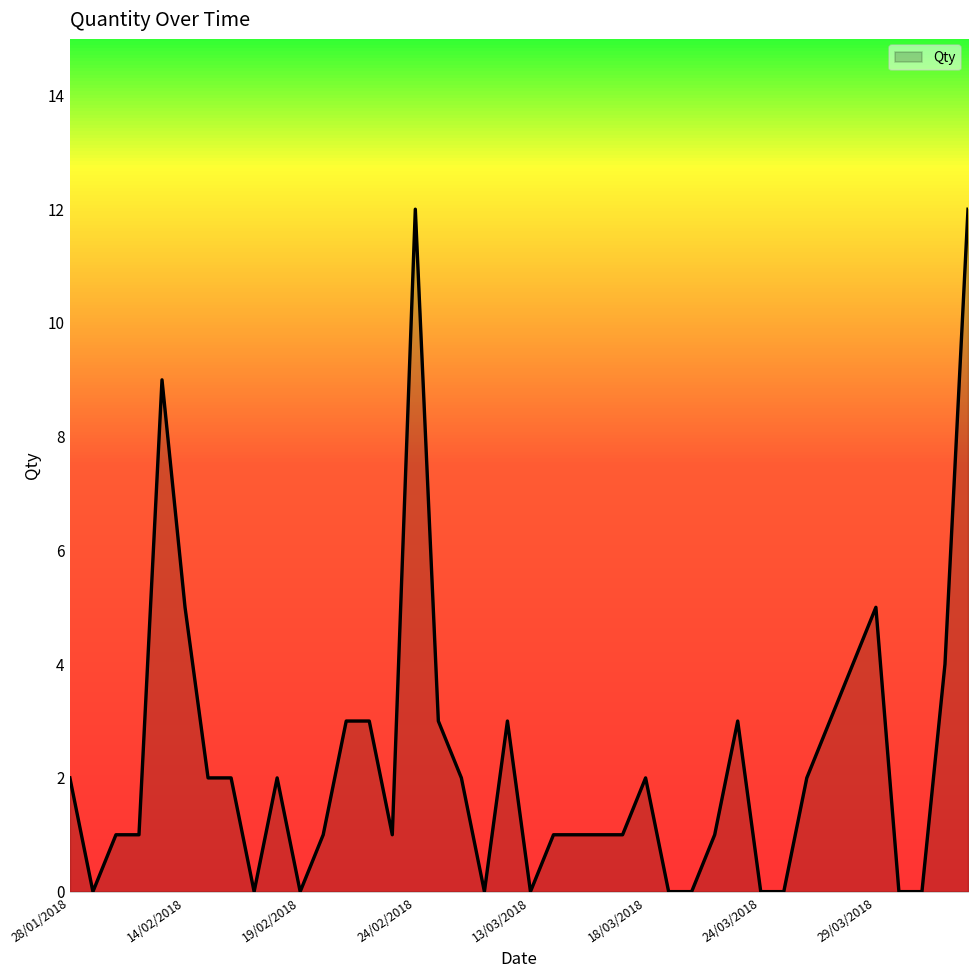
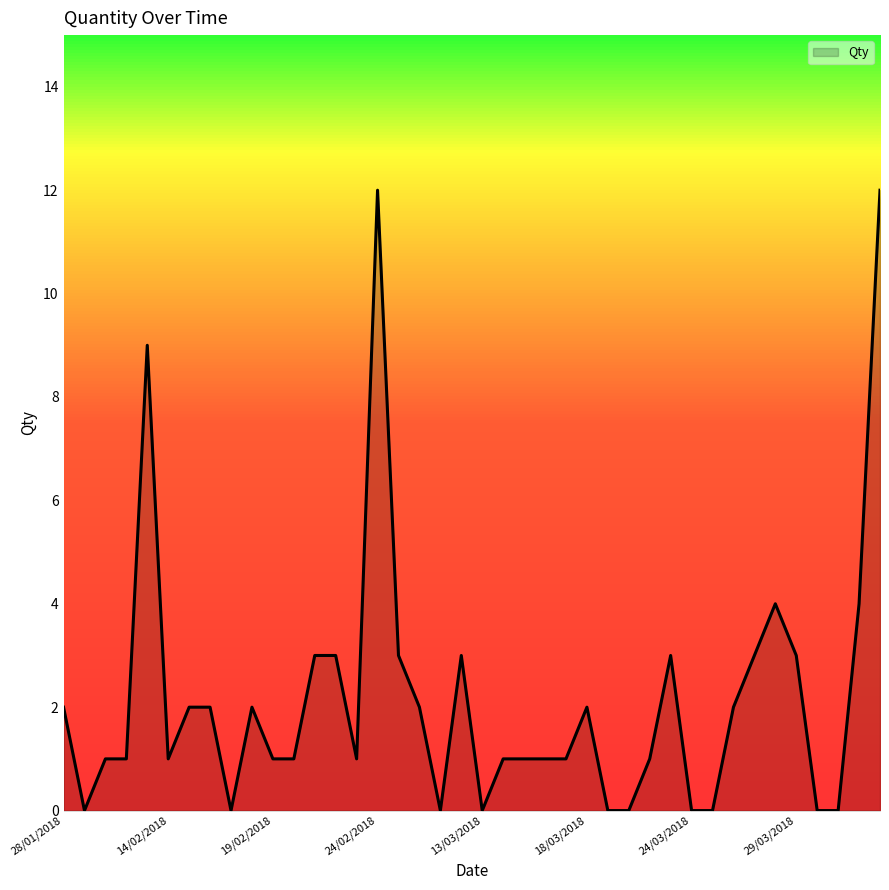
14/02/2018: 5 -> 1
19/02/2018: 0 -> 1
29/03/2018: 5 -> 3
